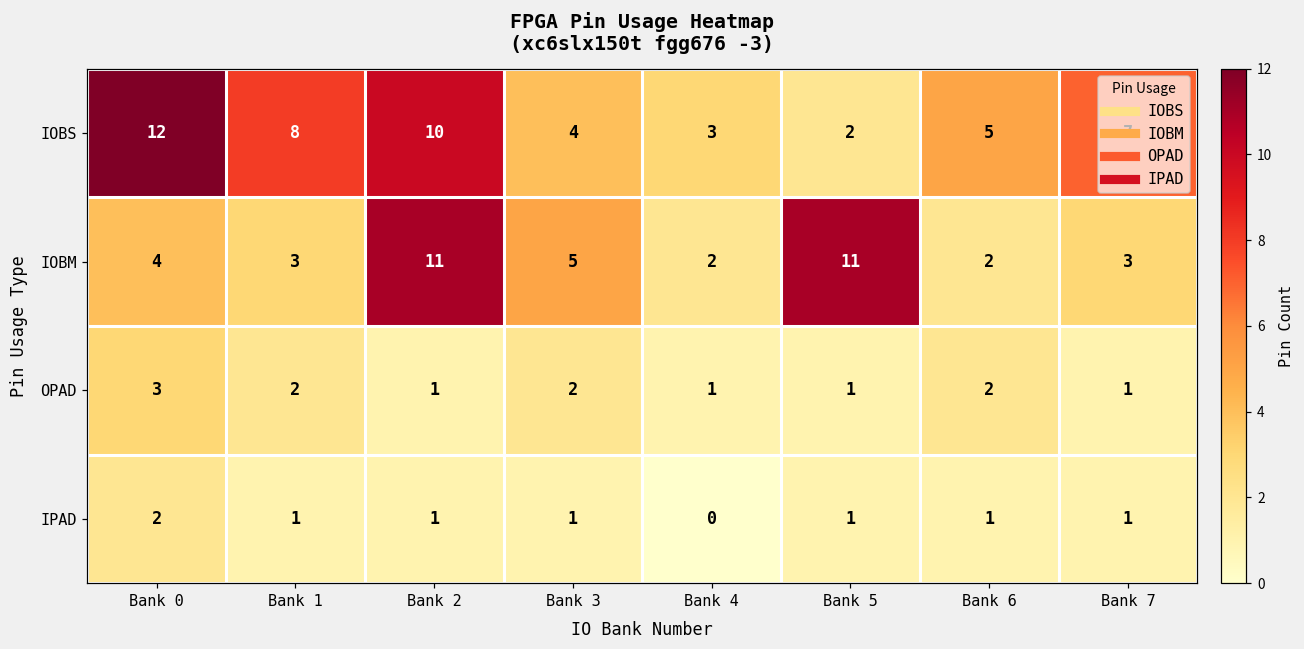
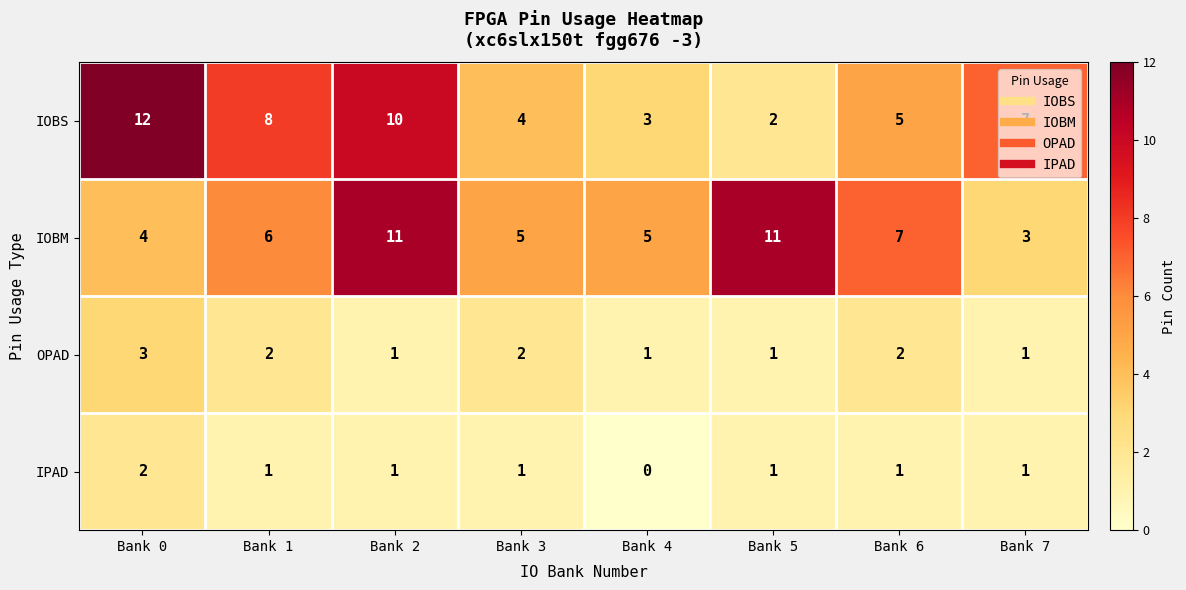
IOBM, Bank 1: 3 -> 6
IOBM, Bank 4: 2 -> 5
IOBM, Bank 6: 2 -> 7
